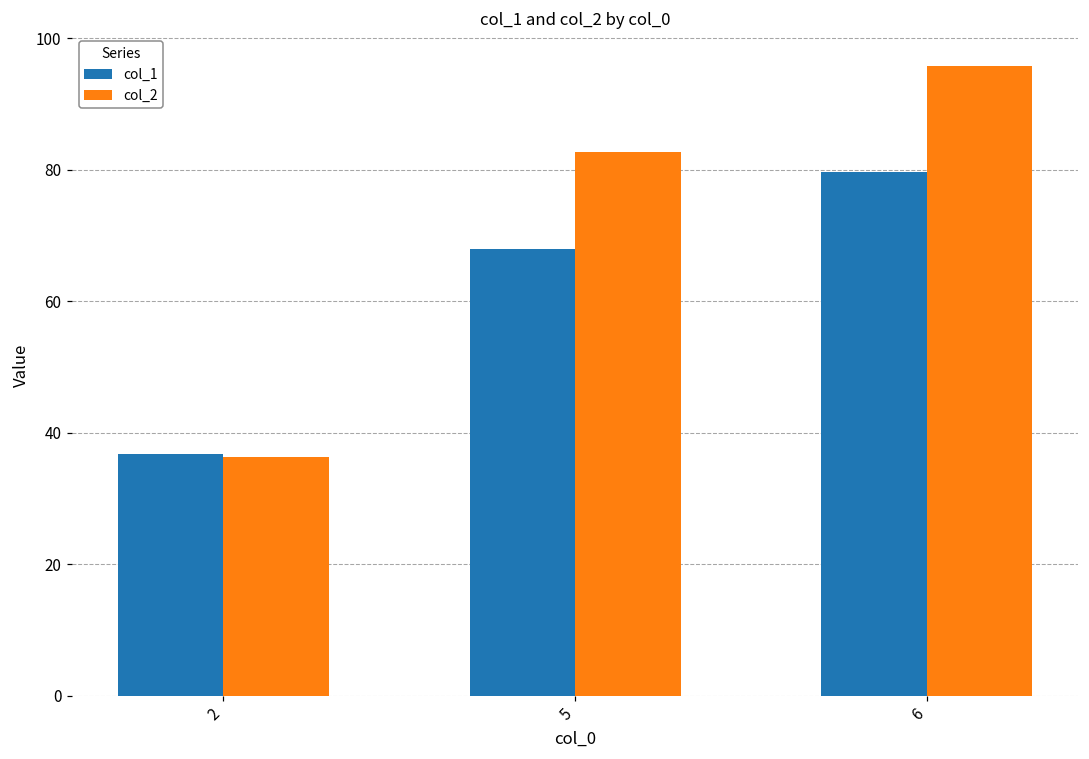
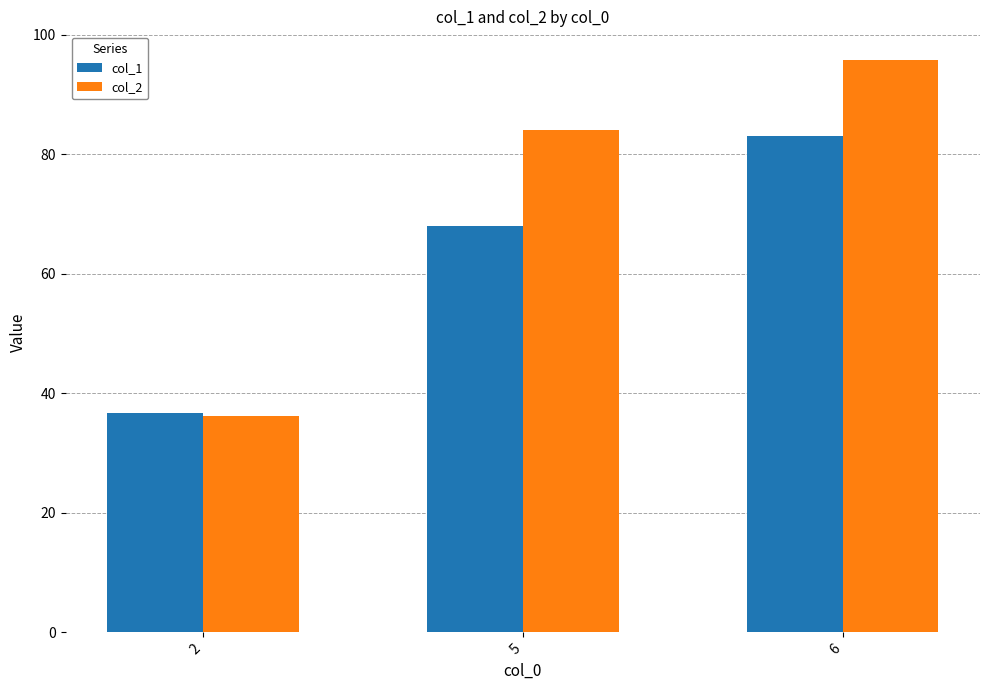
col_2, 5: 83 -> 84
col_1, 6: 80 -> 83
